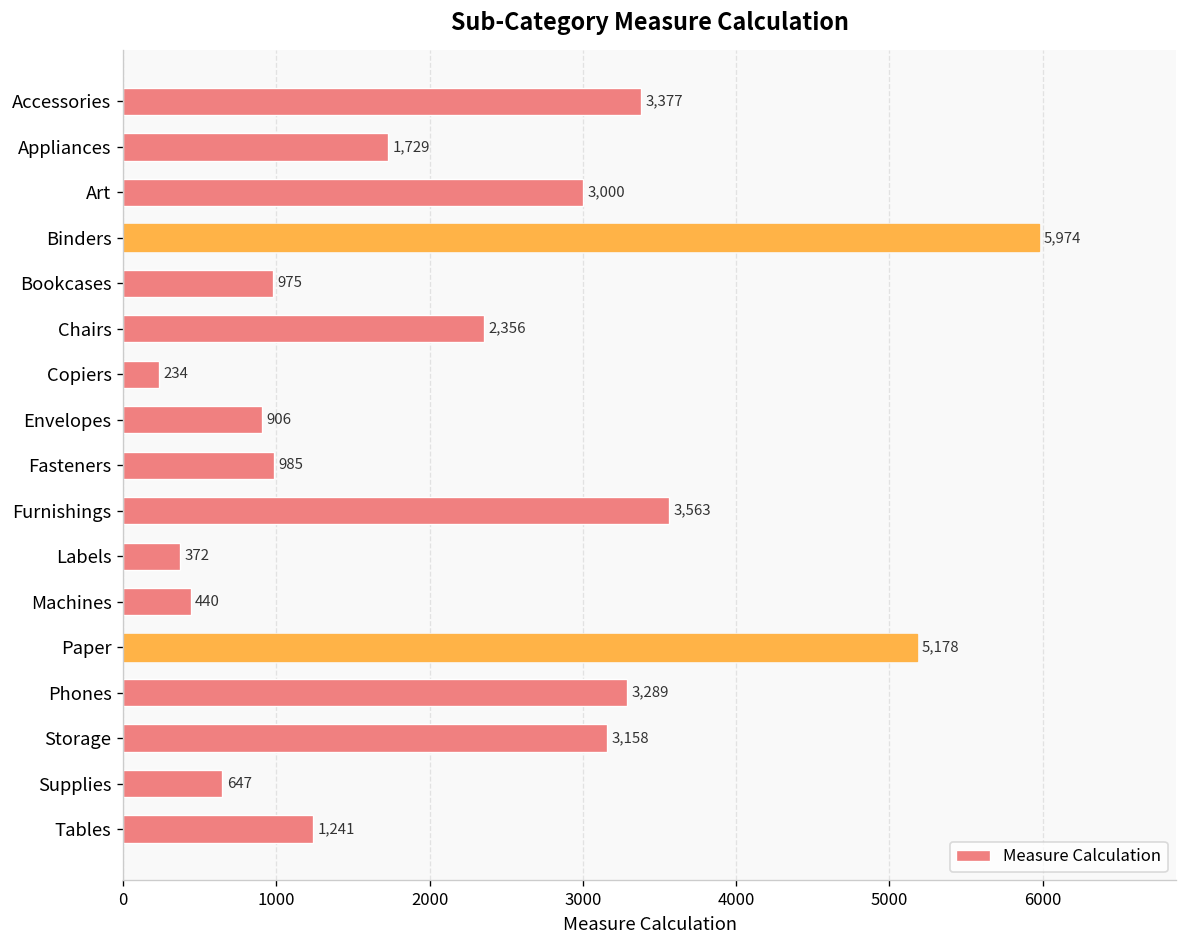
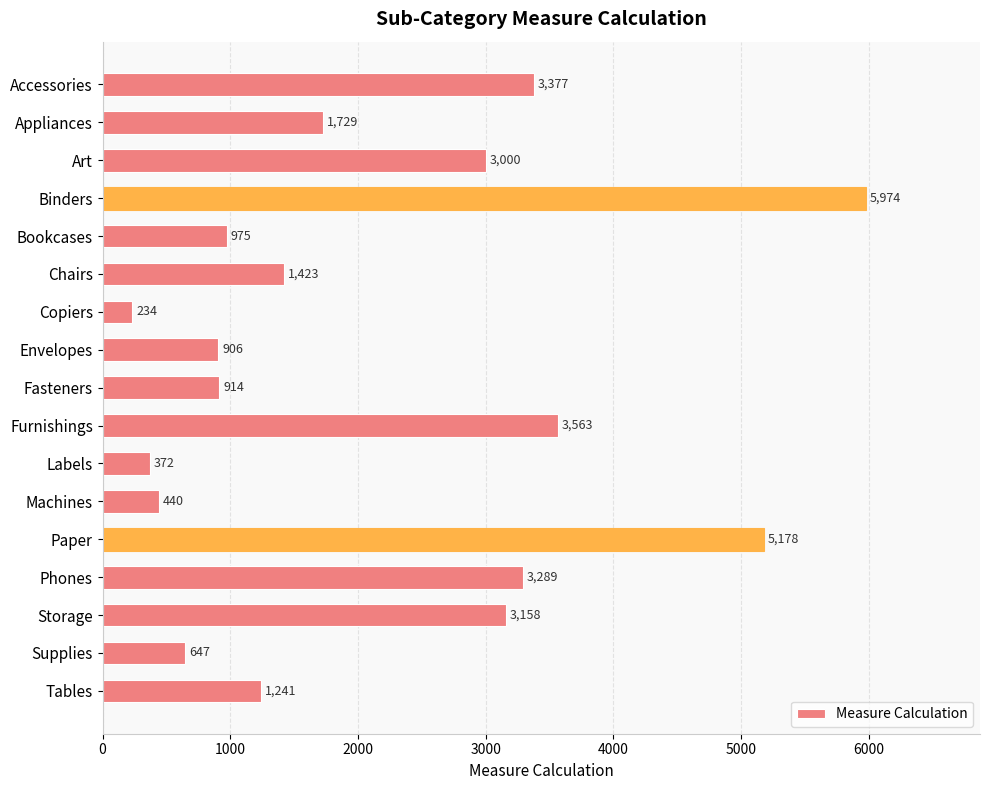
Chairs: 2,356 -> 1,423
Fasteners: 985 -> 914
